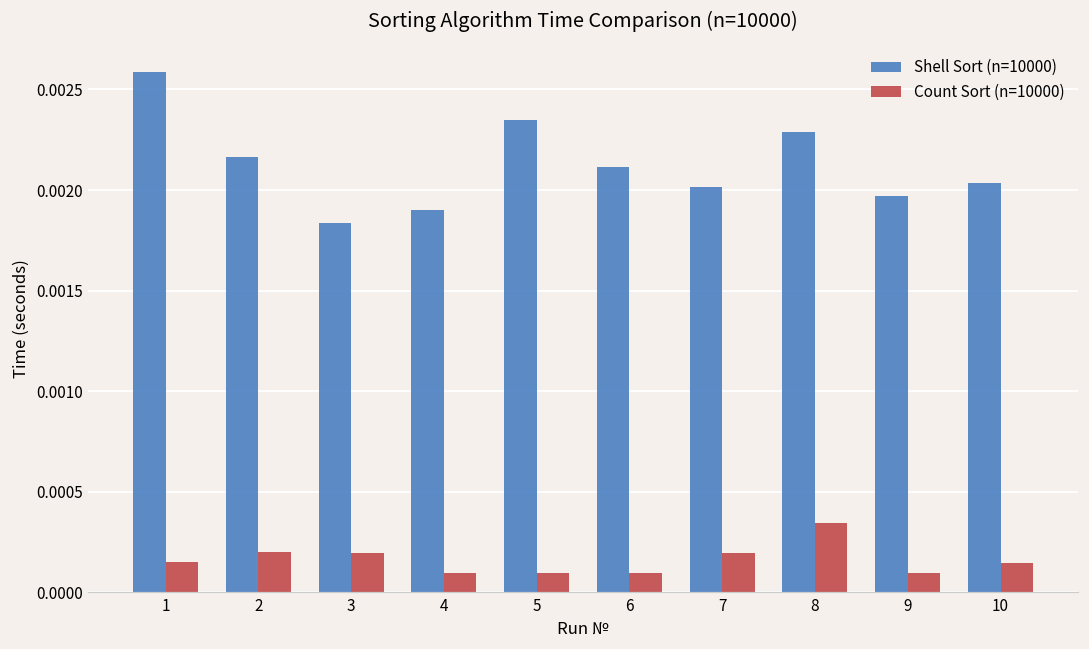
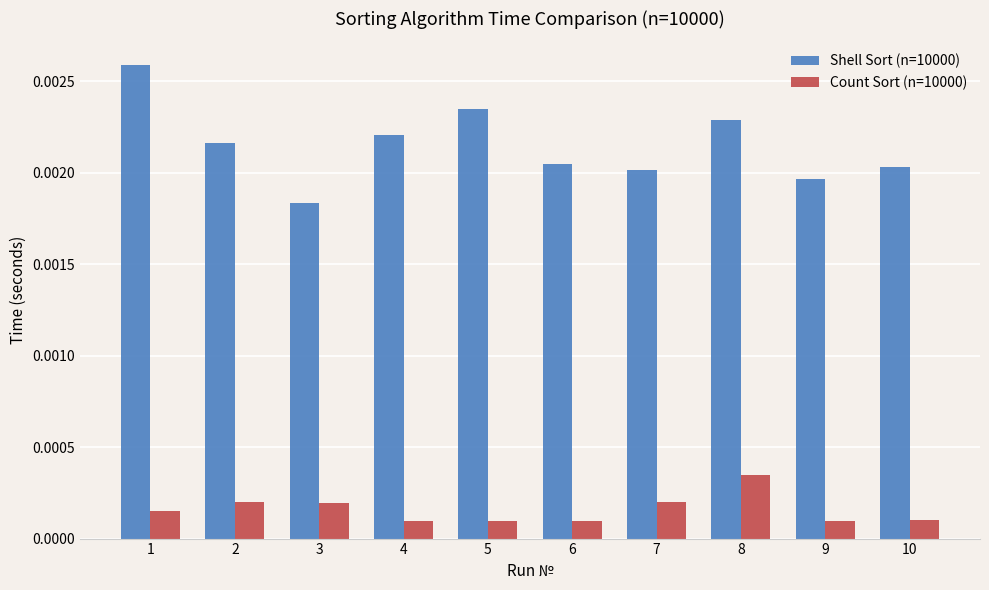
Shell Sort (n=10000), 4: 0.00190 -> 0.00220
Shell Sort (n=10000), 6: 0.00211 -> 0.00205
Count Sort (n=10000), 10: 0.00015 -> 0.00010
